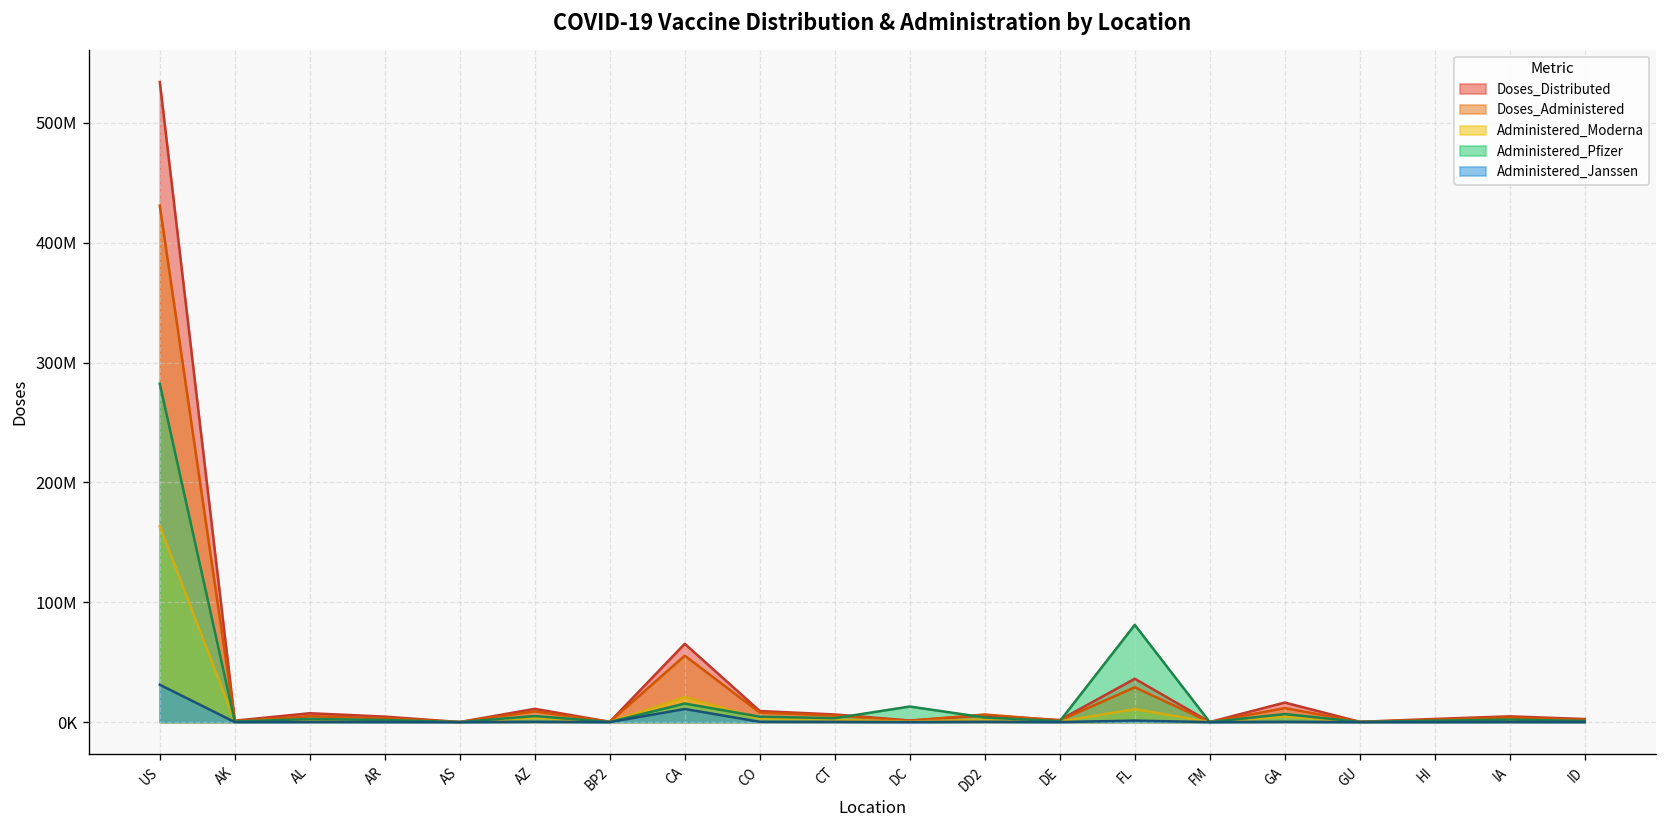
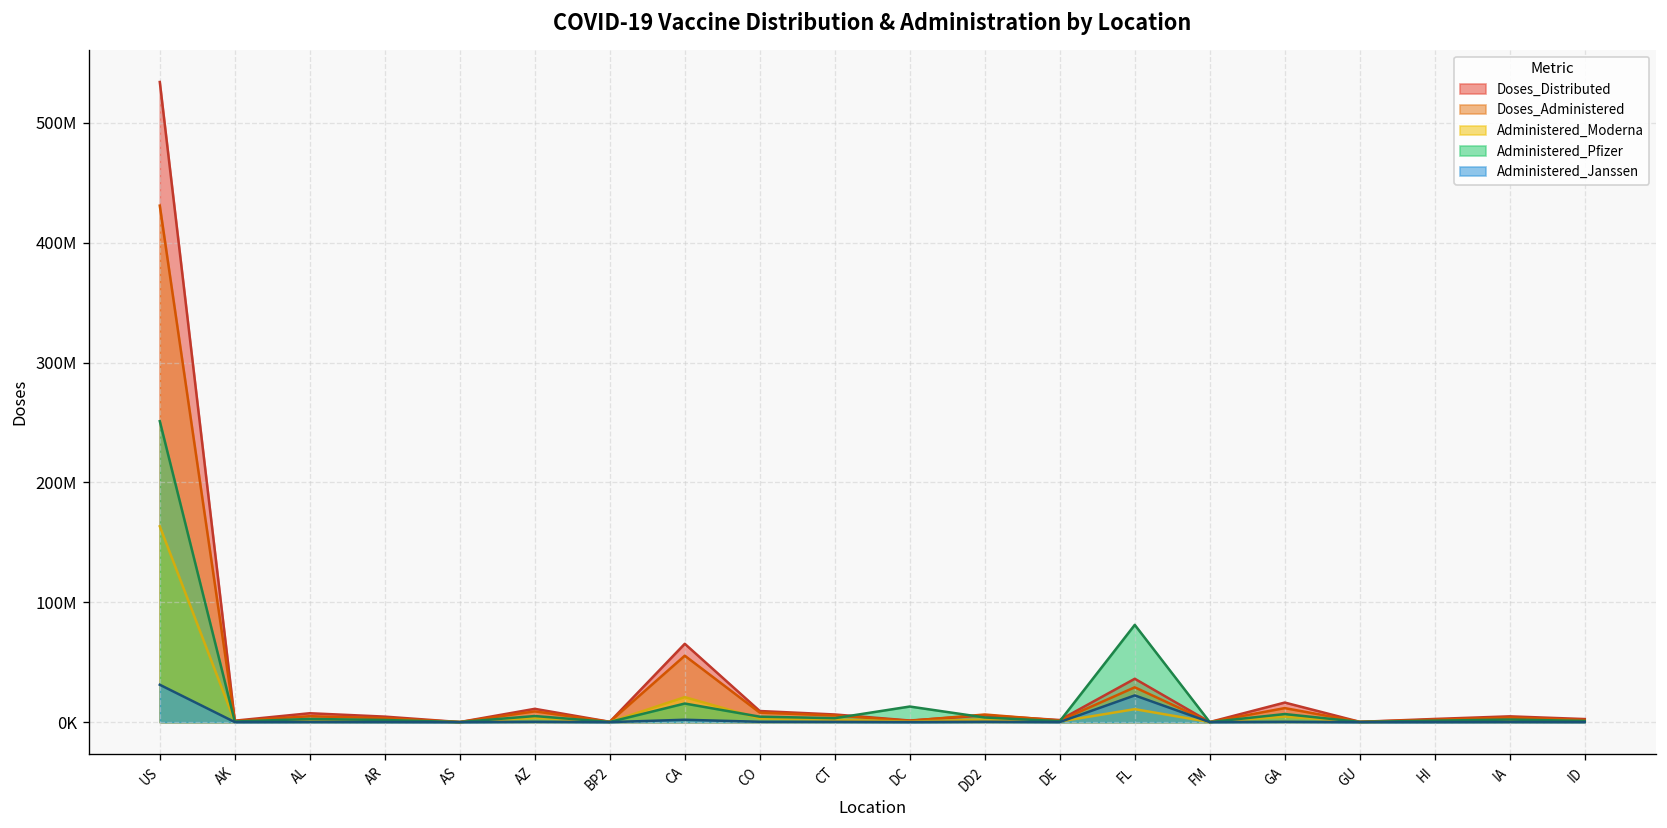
Administered_Pfizer, US: 280000000 -> 250000000
Administered_Janssen, CA: 10000000 -> 0
Administered_Janssen, FL: 0 -> 20000000
